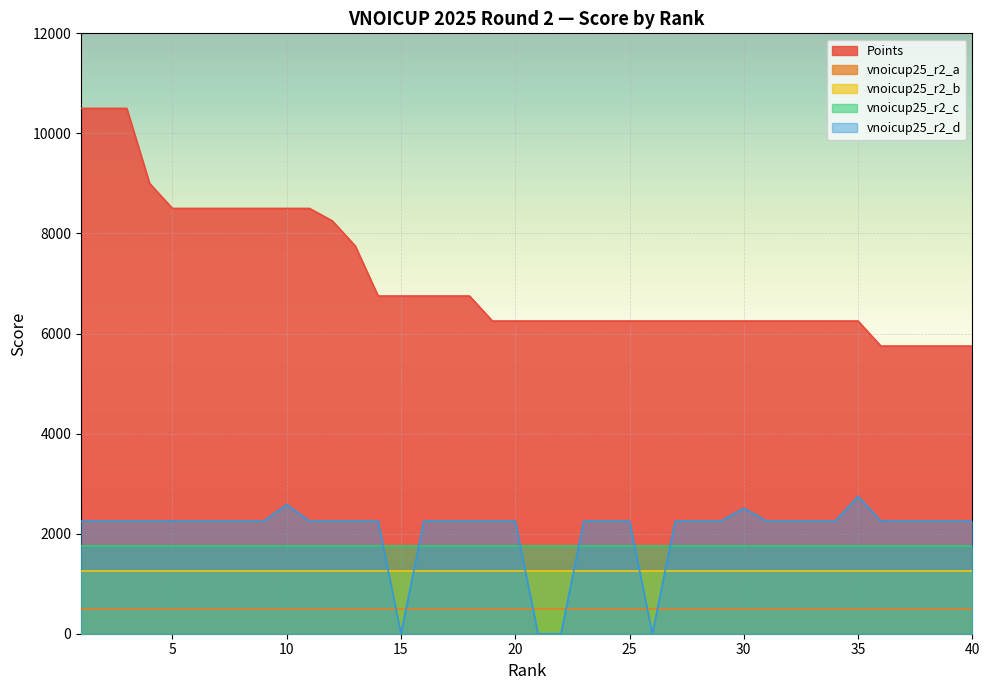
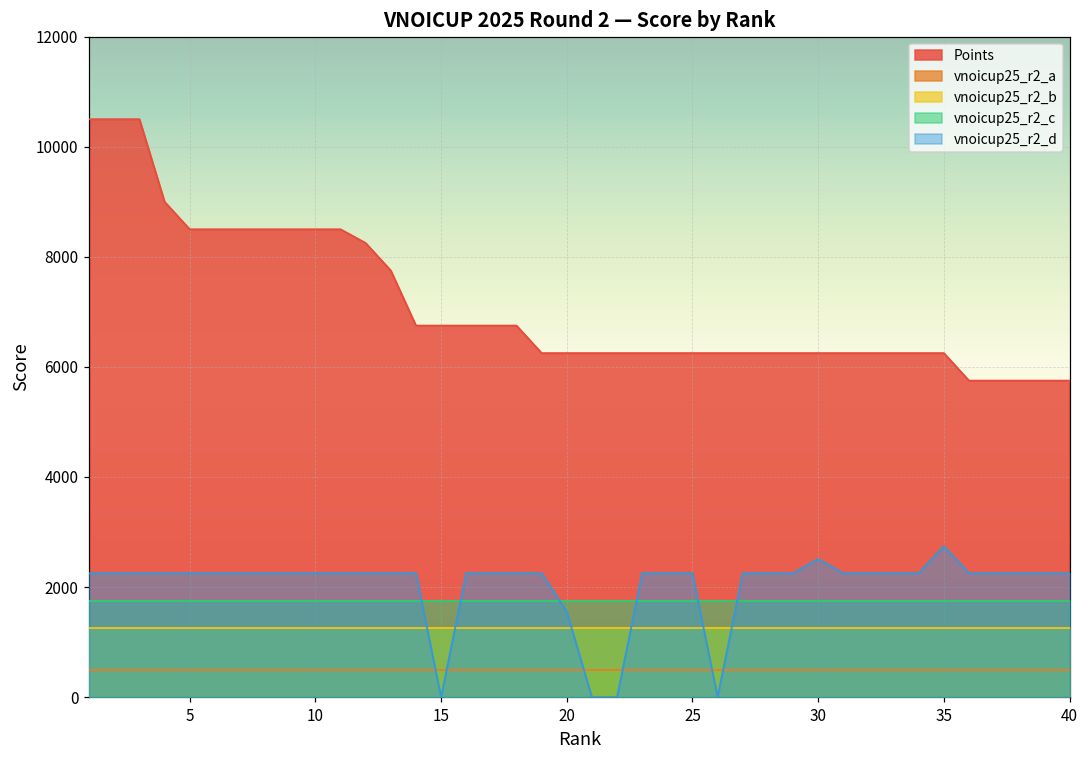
vnoicup25_r2_d, 10: 2600 -> 2300
vnoicup25_r2_d, 20: 2300 -> 1600
